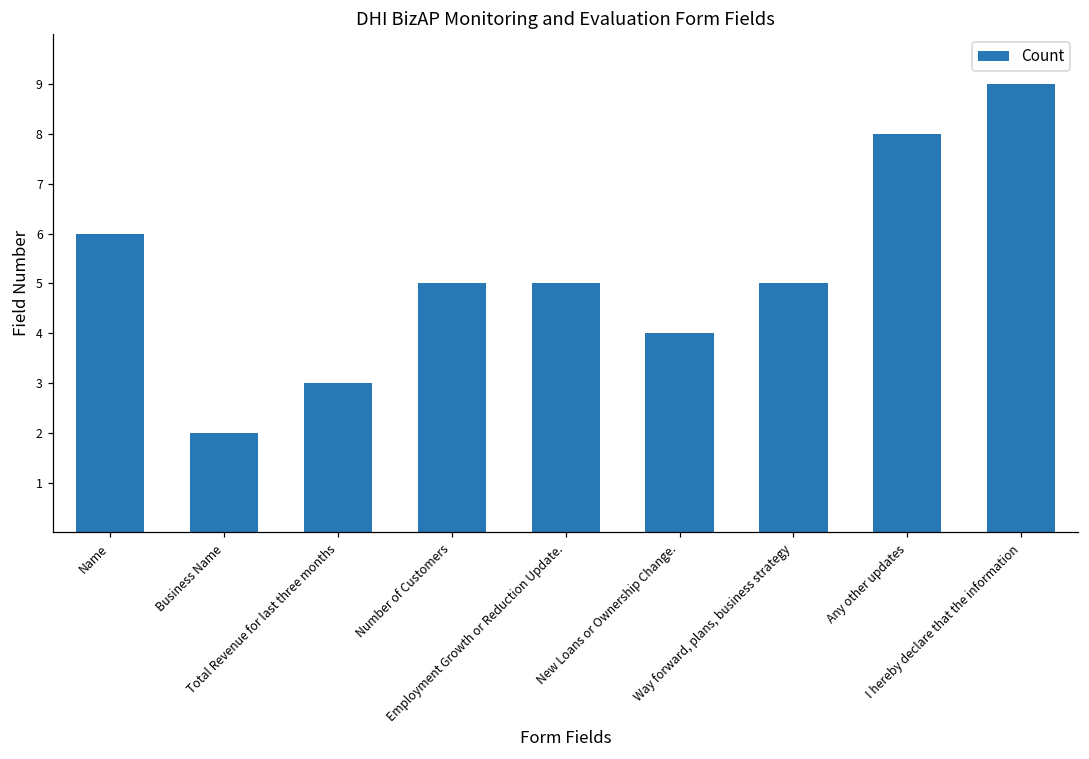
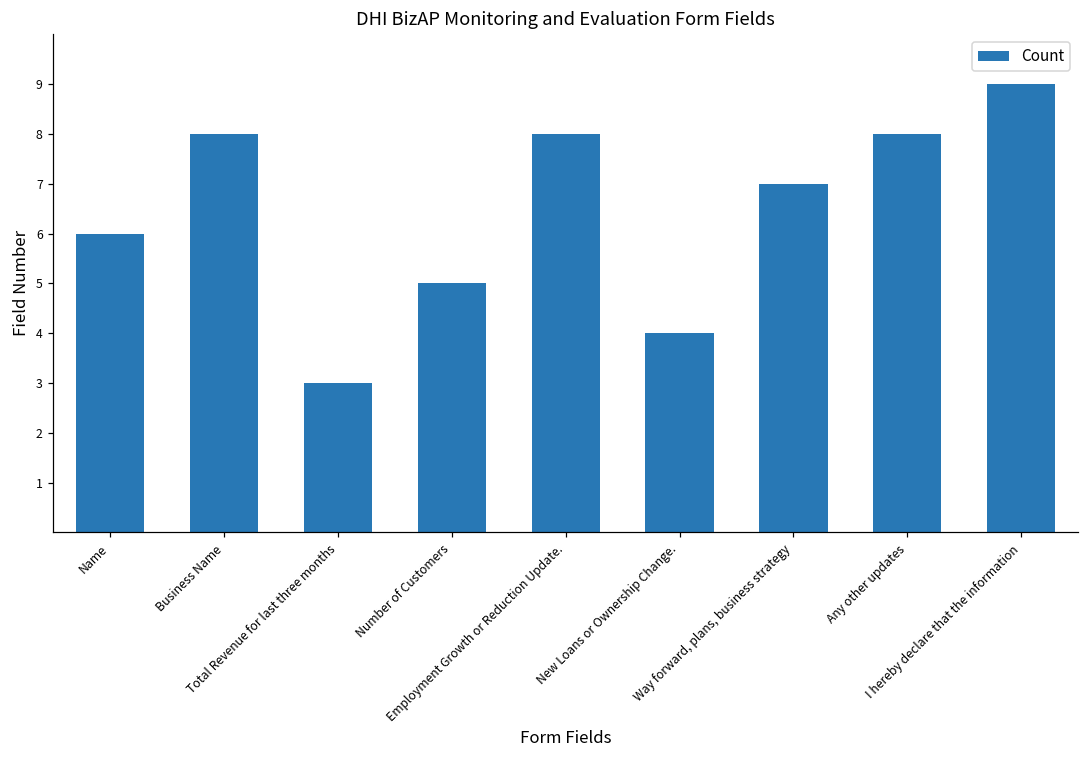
Business Name: 2 -> 8
Employment Growth or Reduction Update.: 5 -> 8
Way forward, plans, business strategy: 5 -> 7
